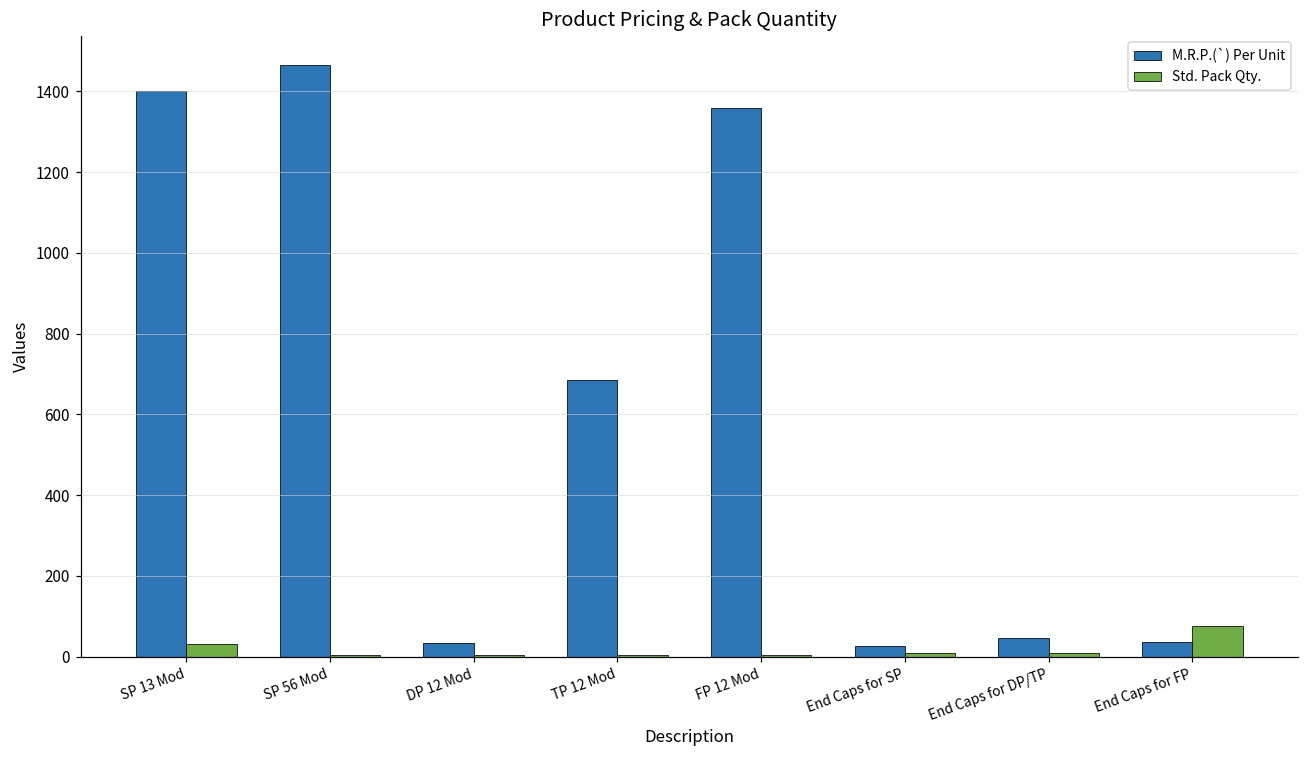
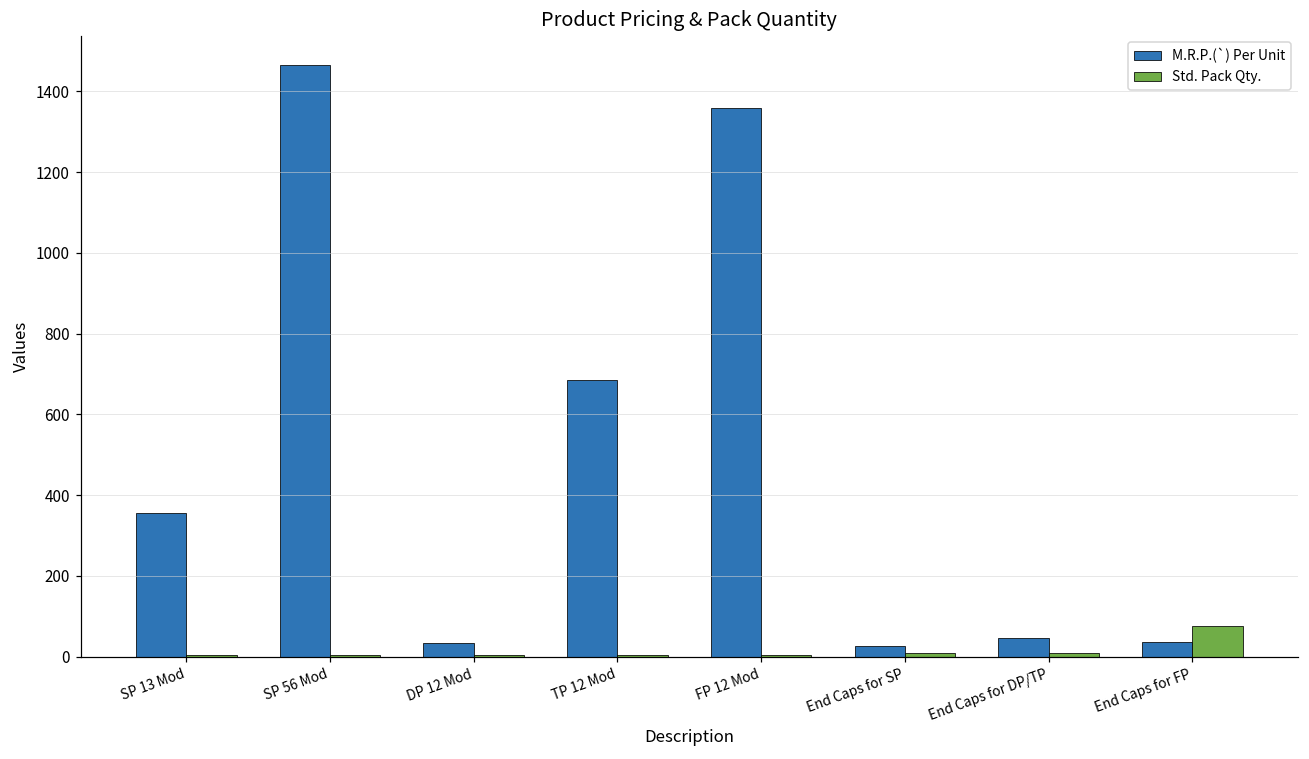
M.R.P.(`) Per Unit, SP 13 Mod: 1400 -> 360
Std. Pack Qty., SP 13 Mod: 30 -> 10
